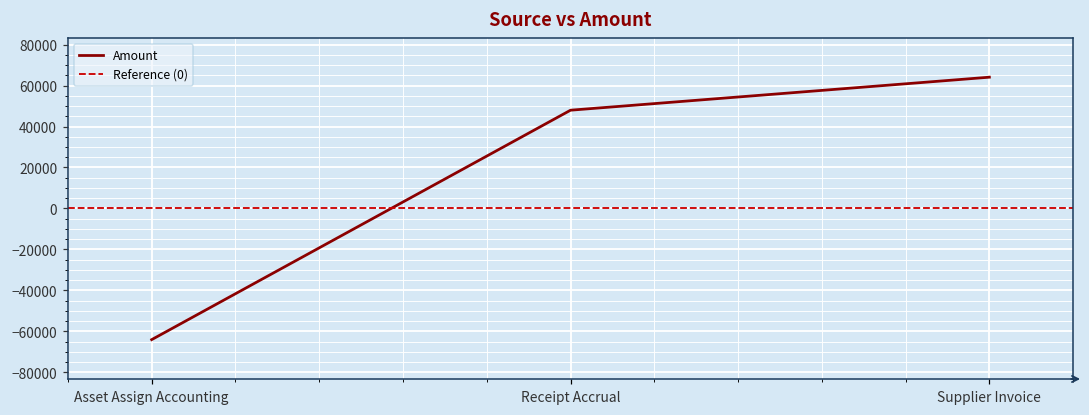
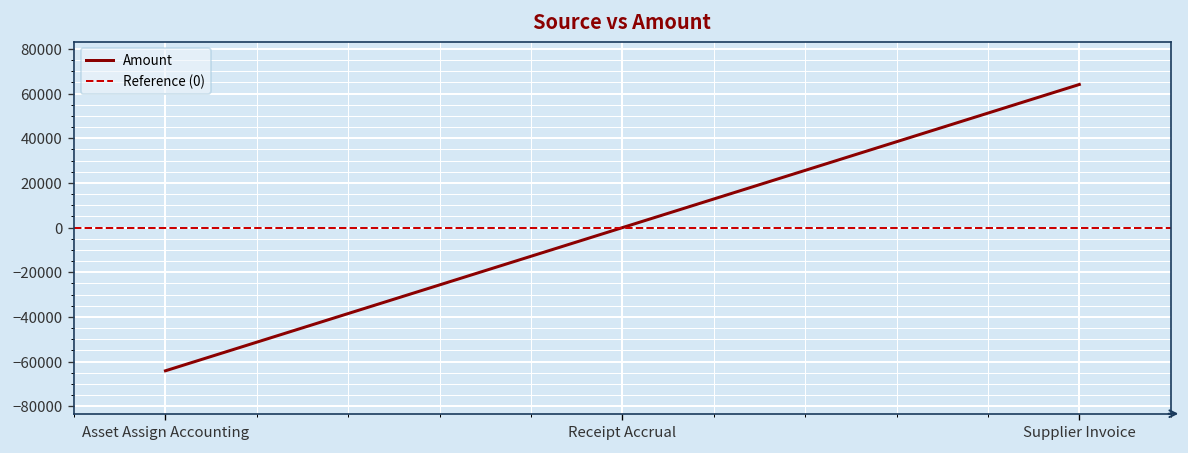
Receipt Accrual: 48000 -> 0
